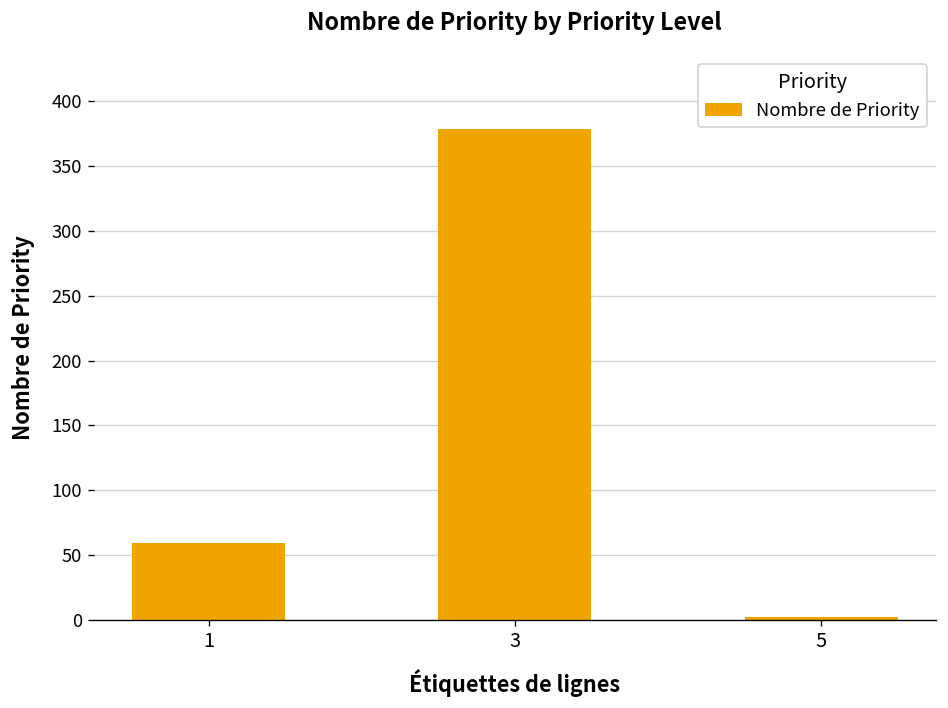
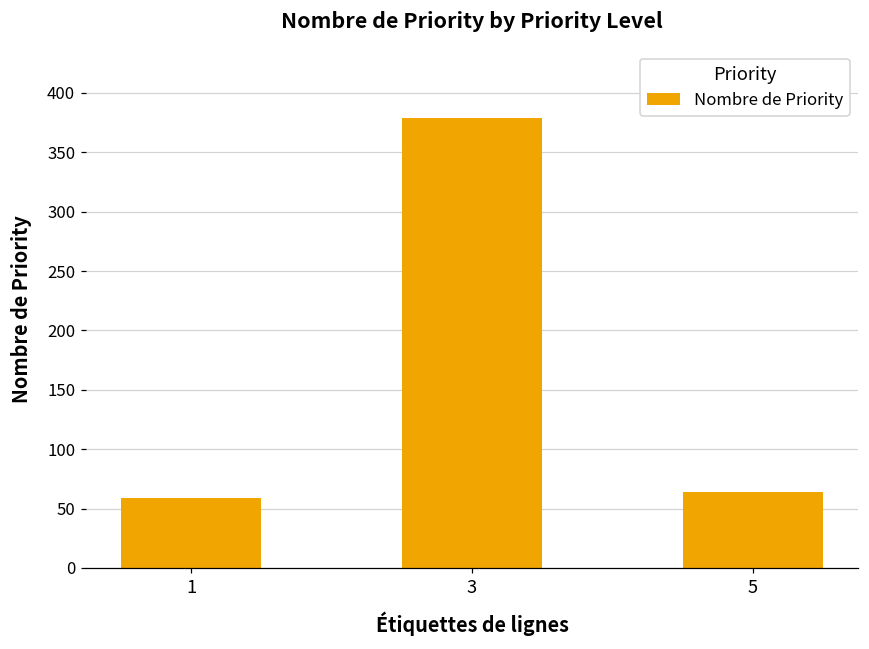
5: 2 -> 64
